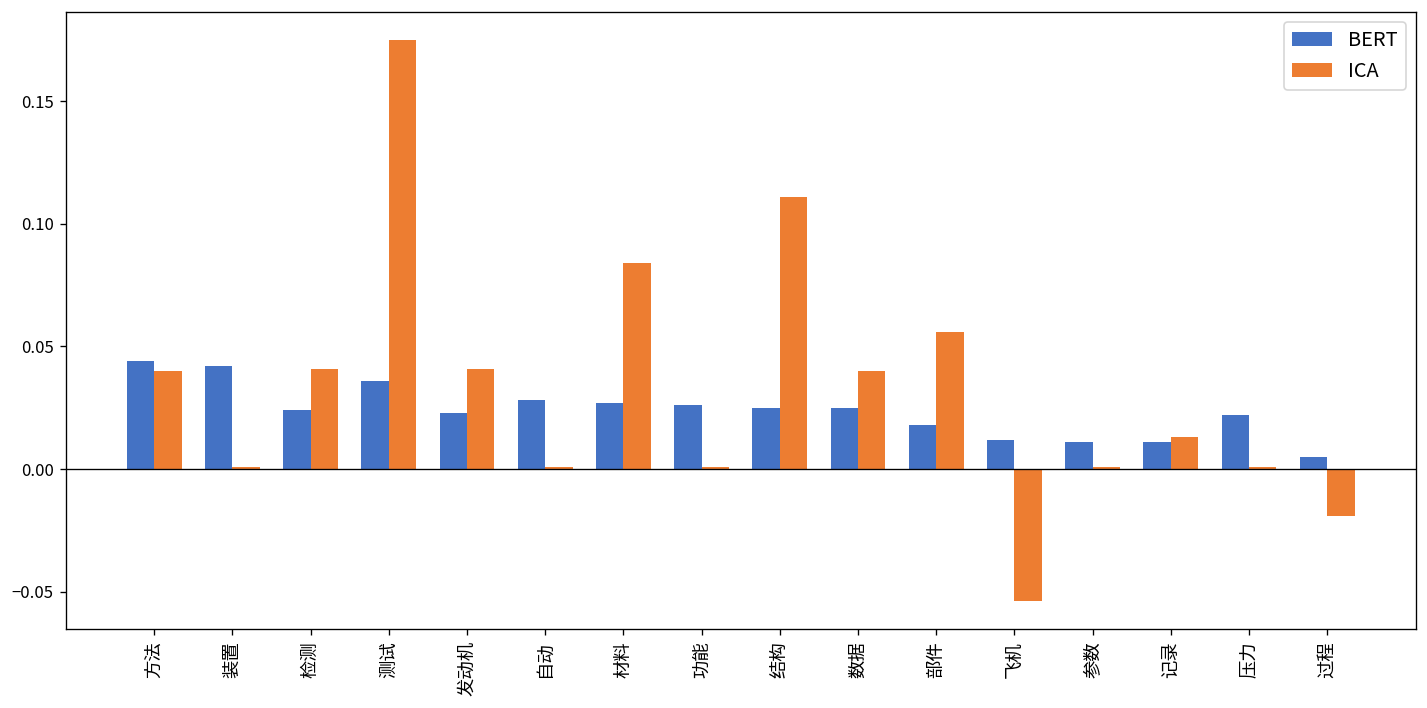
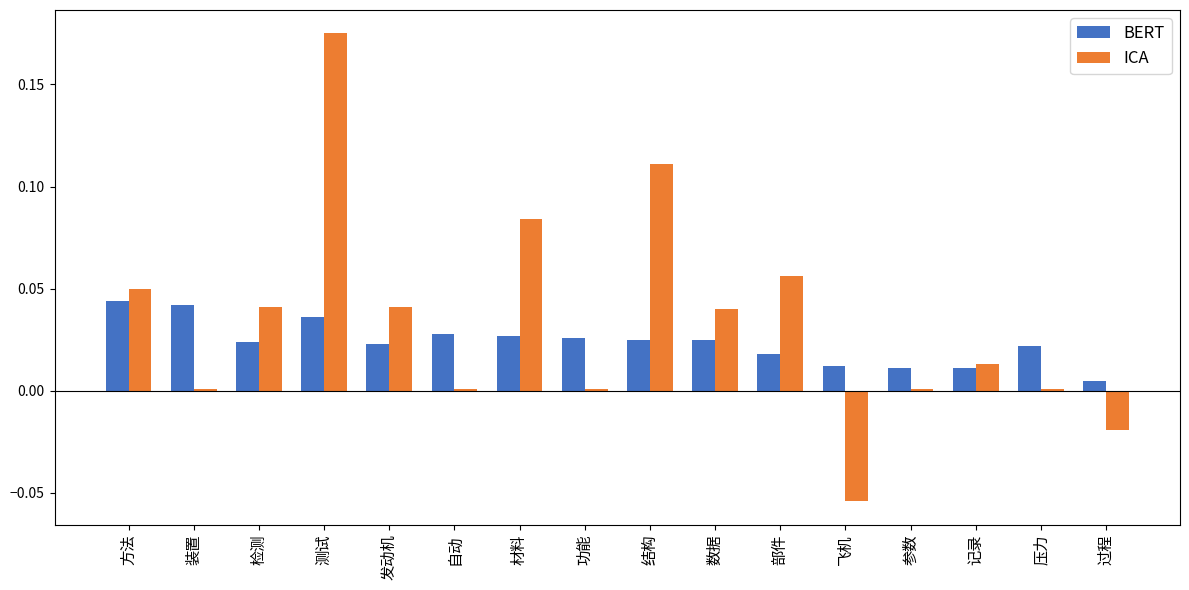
ICA, 方法: 0.04 -> 0.05
